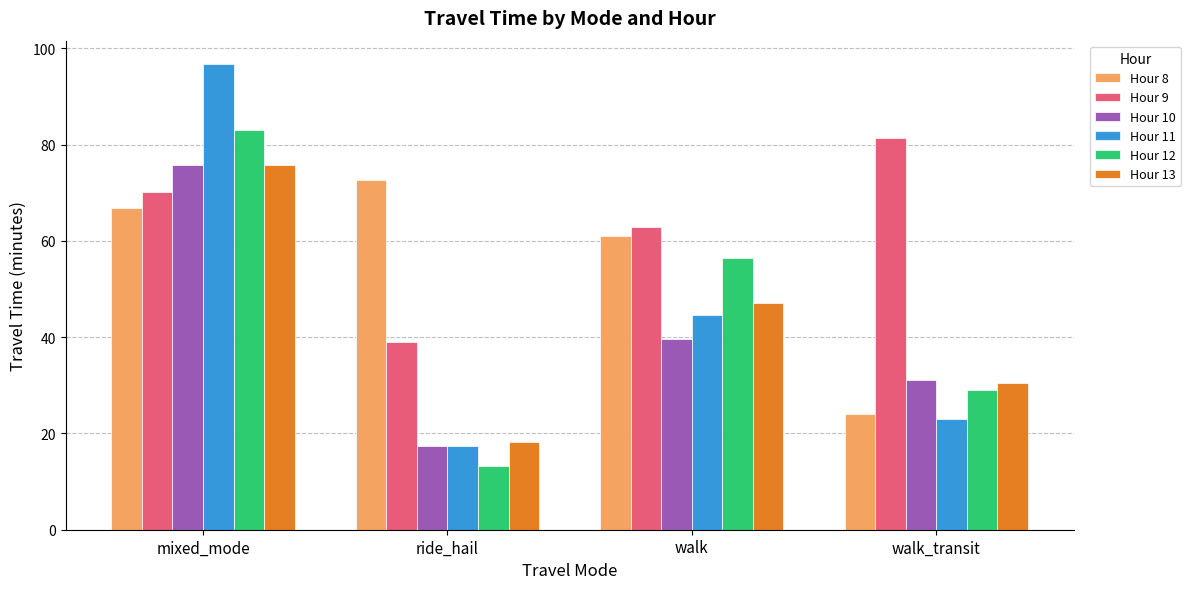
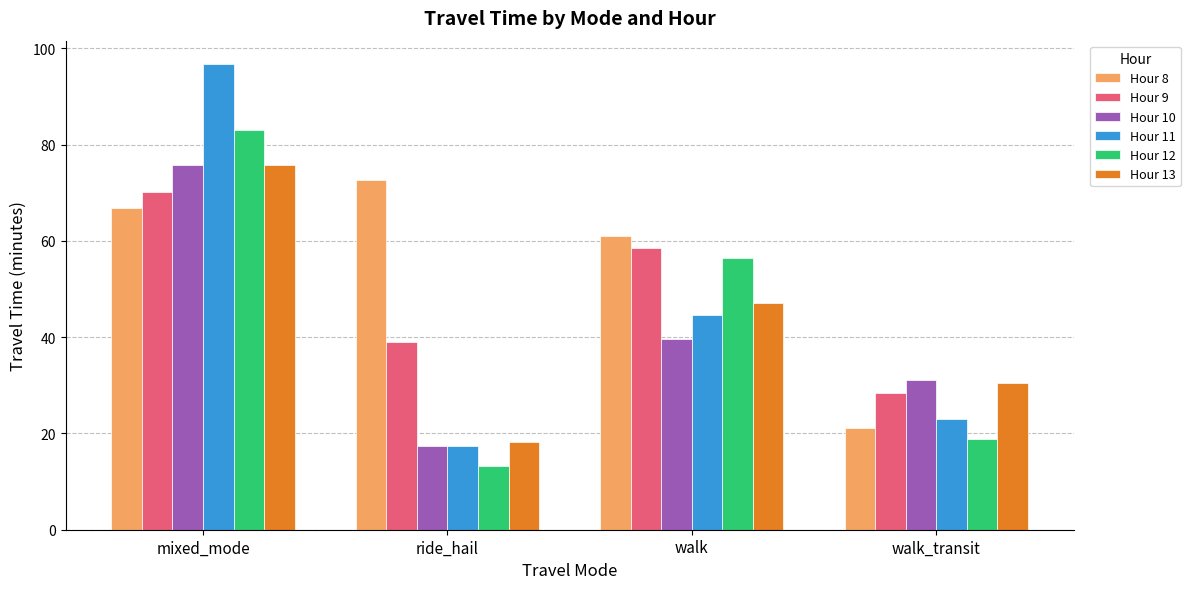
Hour 9, walk: 63 -> 59
Hour 8, walk_transit: 24 -> 21
Hour 9, walk_transit: 81 -> 28
Hour 12, walk_transit: 29 -> 19
